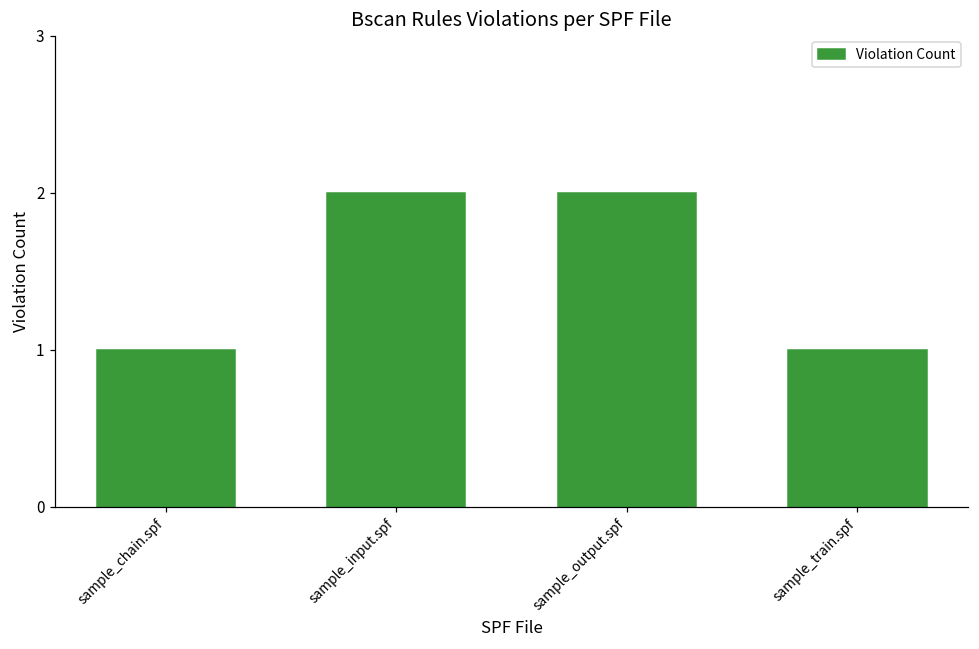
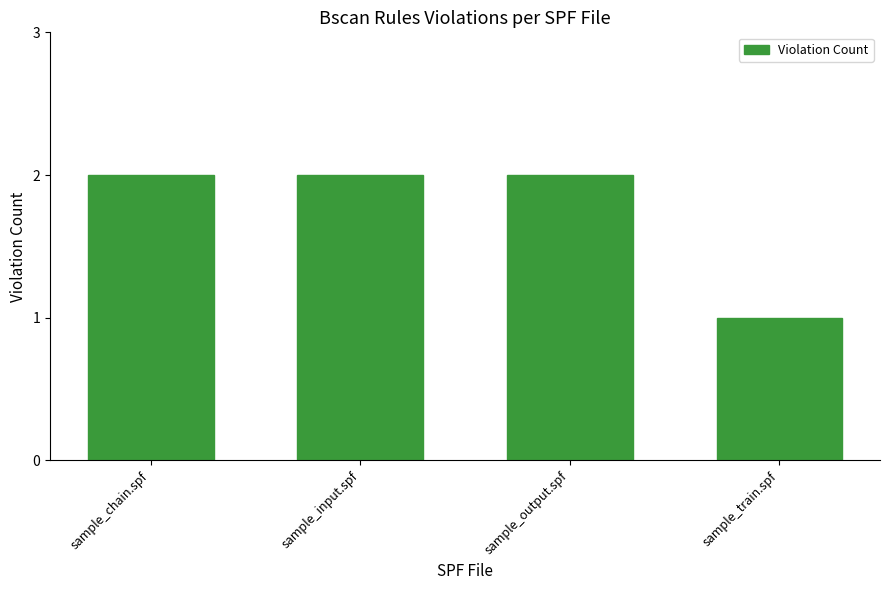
sample_chain.spf: 1 -> 2
